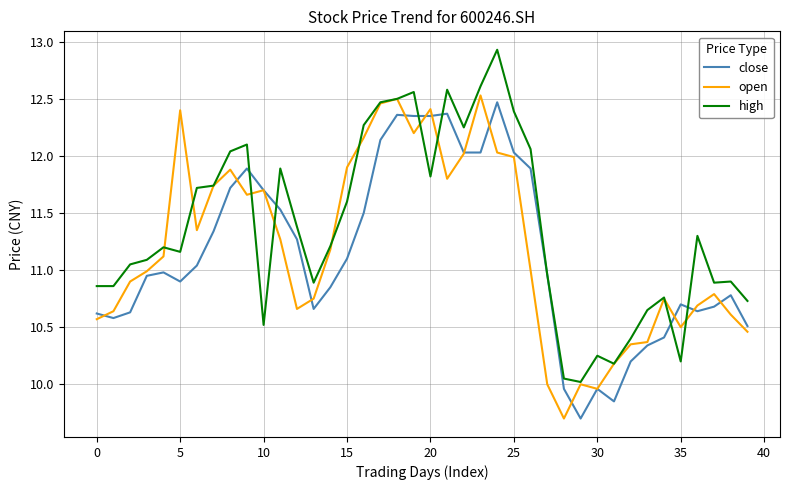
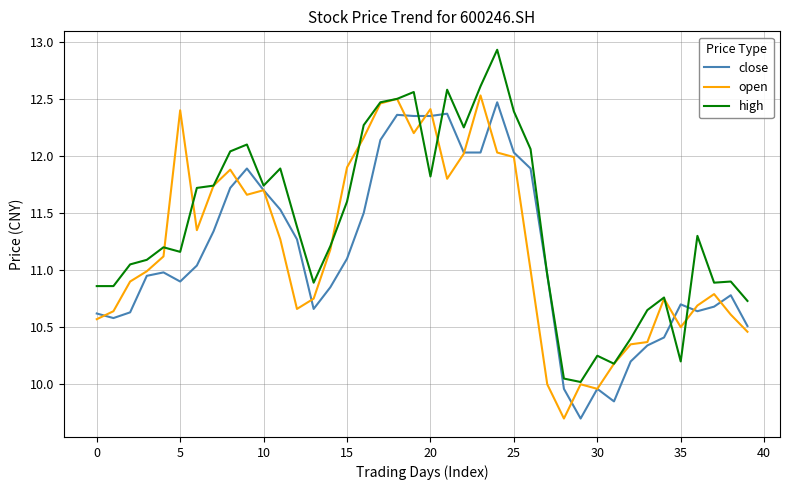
high, 10: 10.52 -> 11.74
